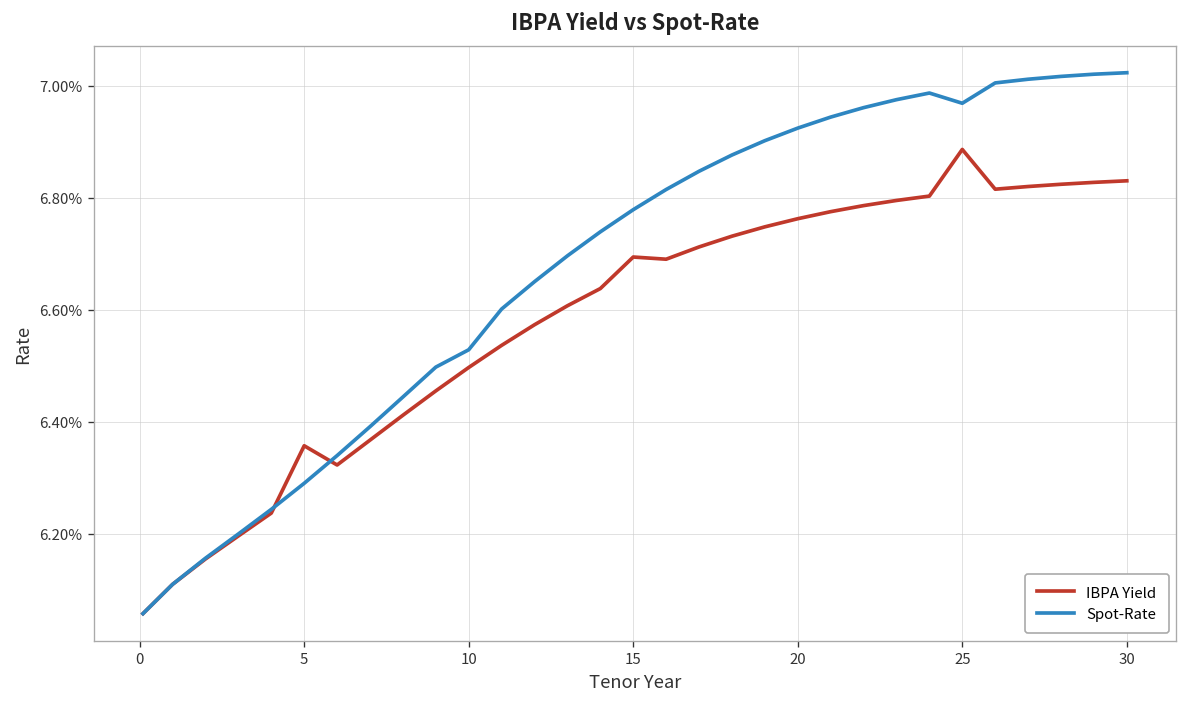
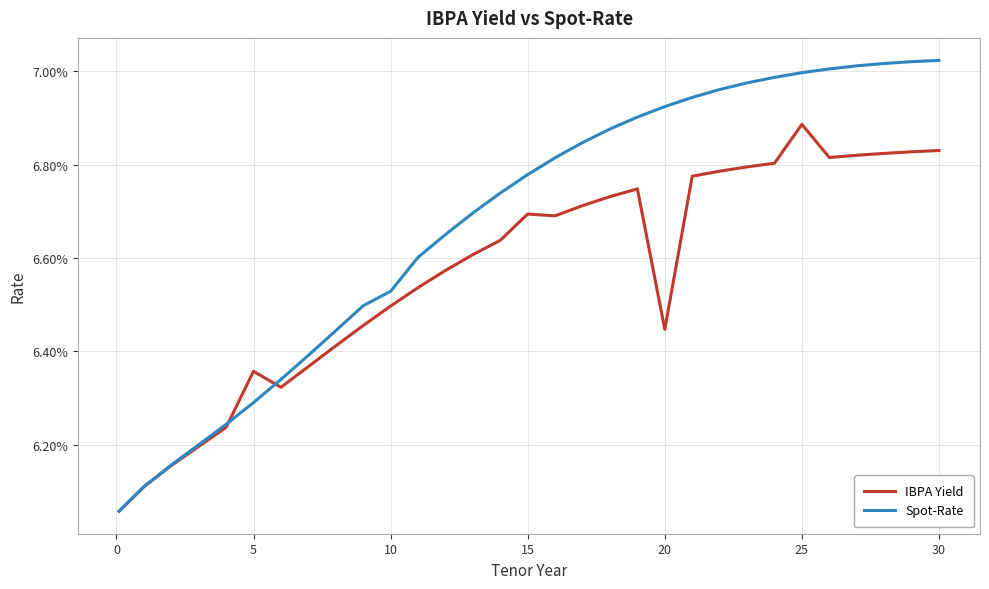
IBPA Yield, 20: 6.76% -> 6.45%
Spot-Rate, 25: 6.97% -> 7.00%
